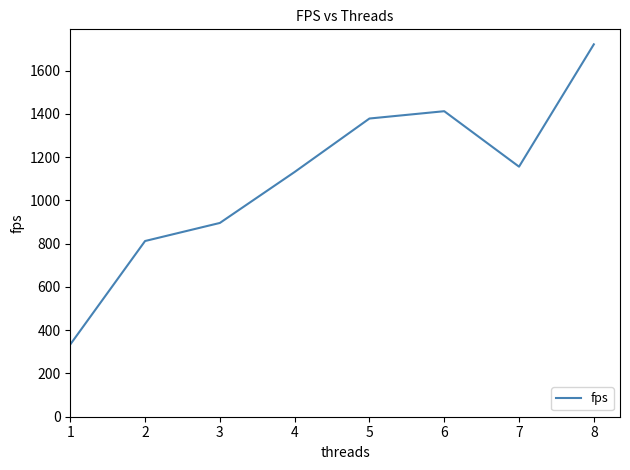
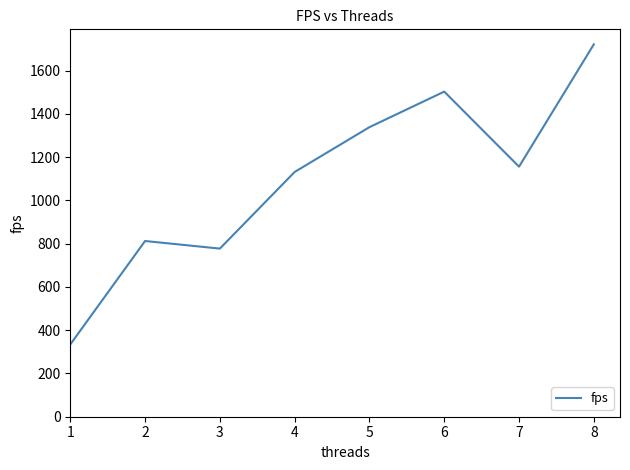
3: 900 -> 780
5: 1380 -> 1340
6: 1410 -> 1500
